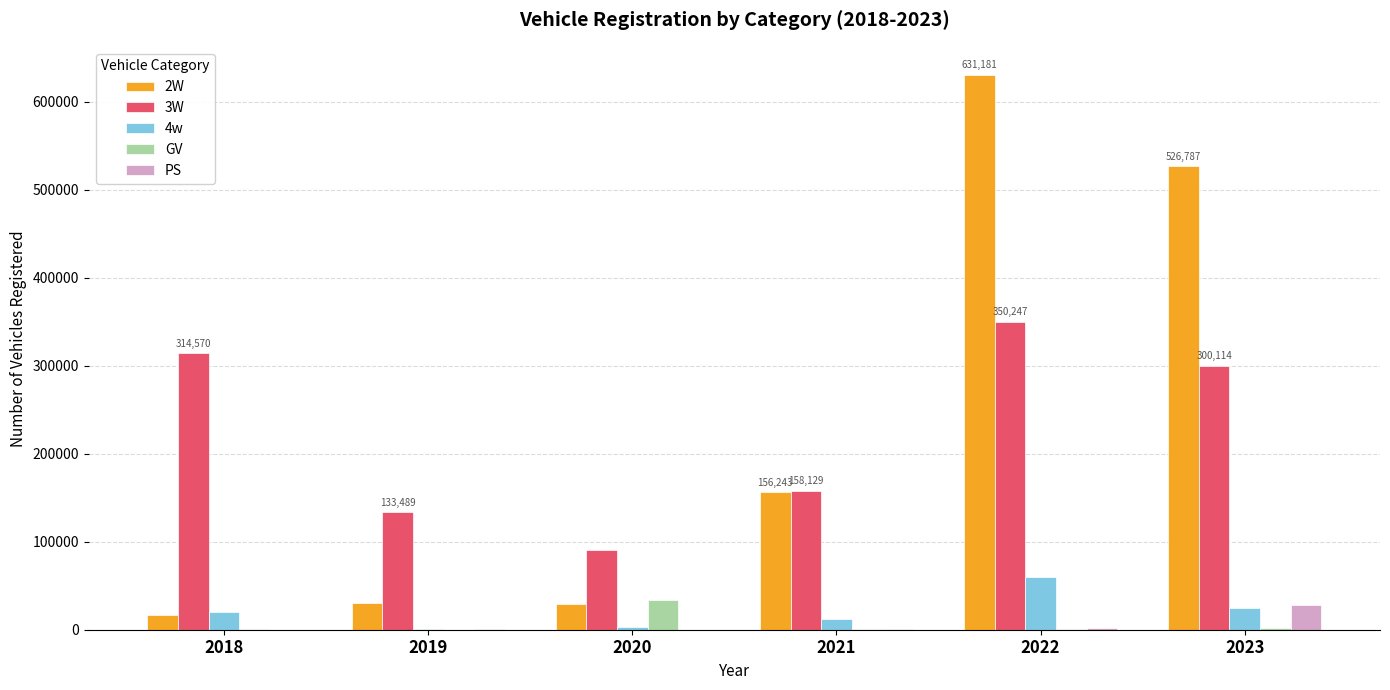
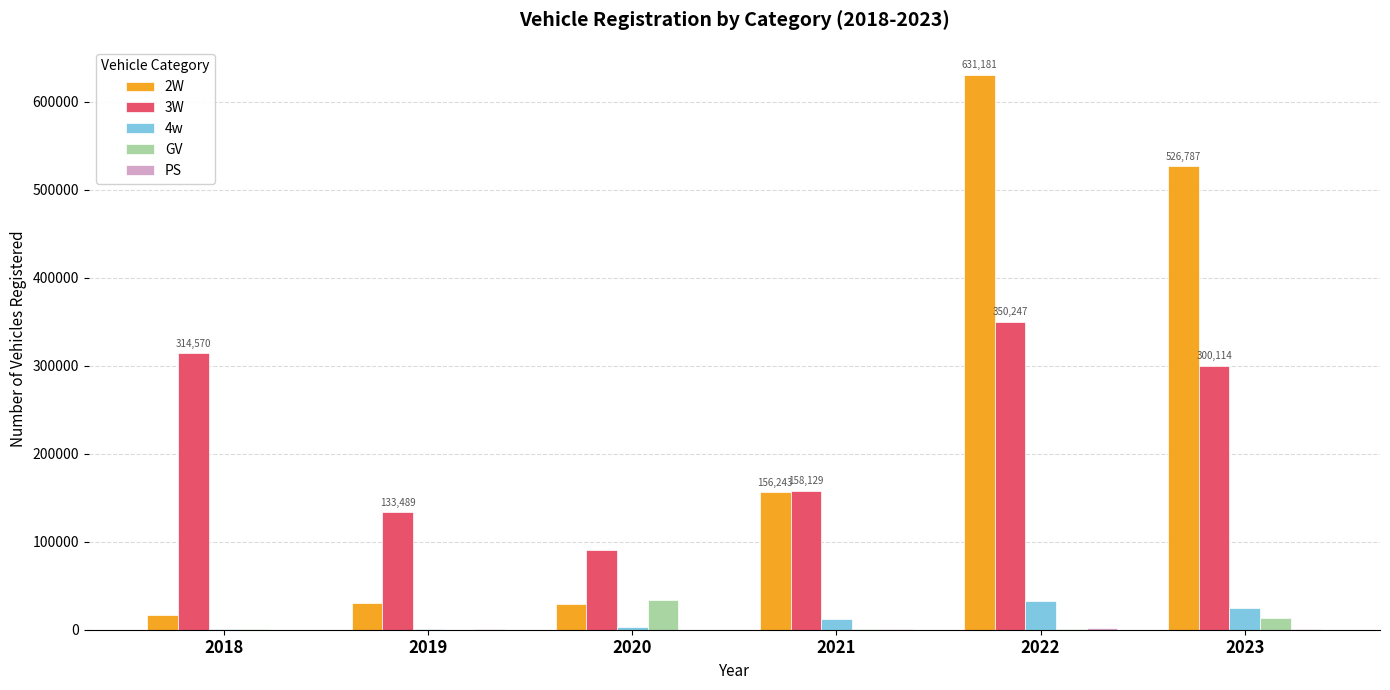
4w, 2018: 20000 -> 0
4w, 2022: 60000 -> 30000
GV, 2023: 0 -> 10000
PS, 2023: 30000 -> 0
